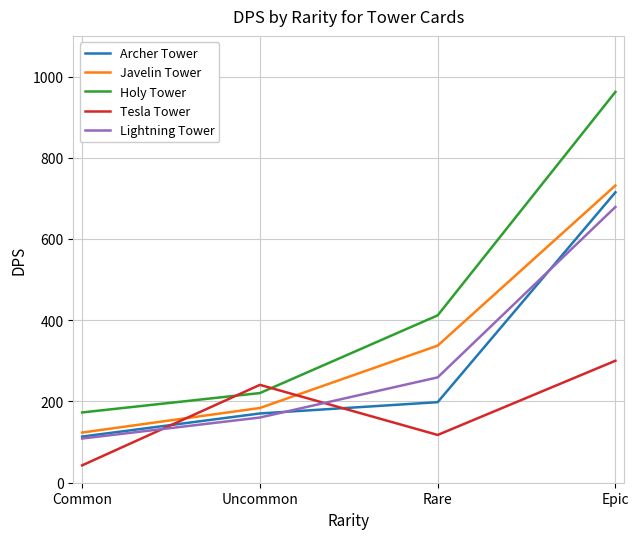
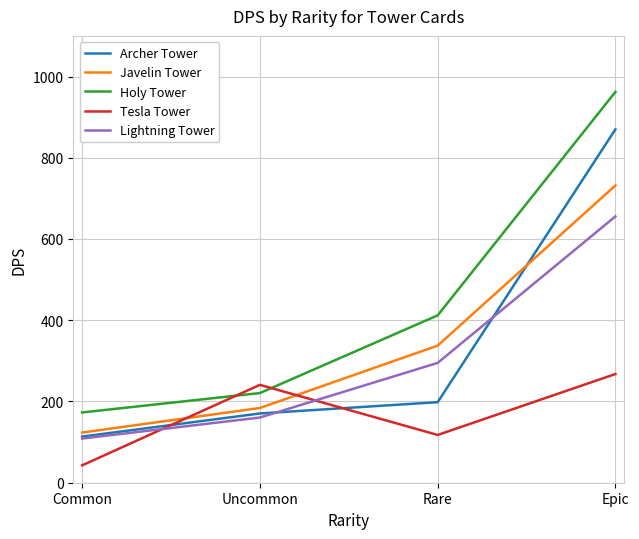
Lightning Tower, Rare: 260 -> 300
Archer Tower, Epic: 720 -> 870
Tesla Tower, Epic: 300 -> 270
Lightning Tower, Epic: 680 -> 660
